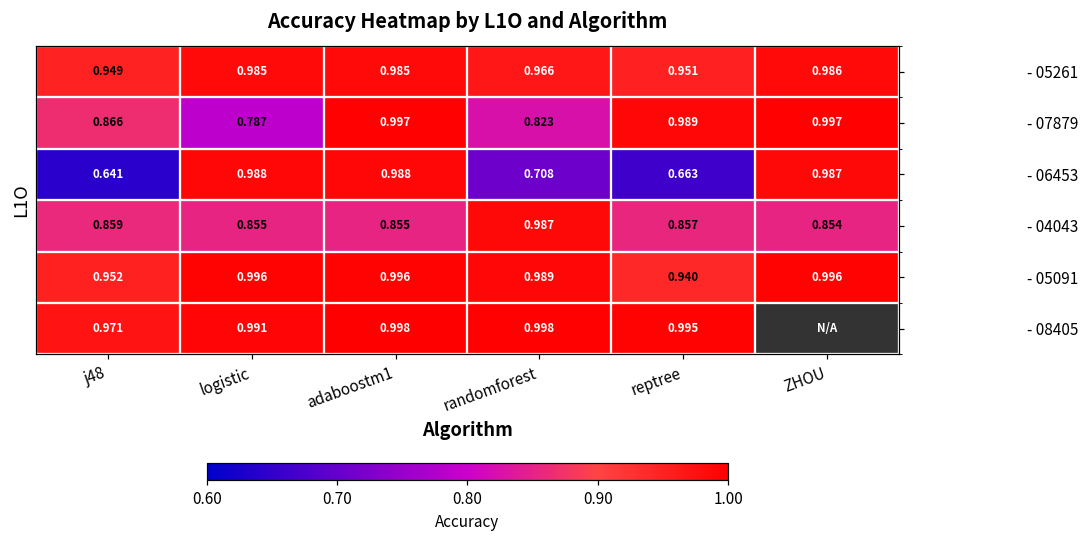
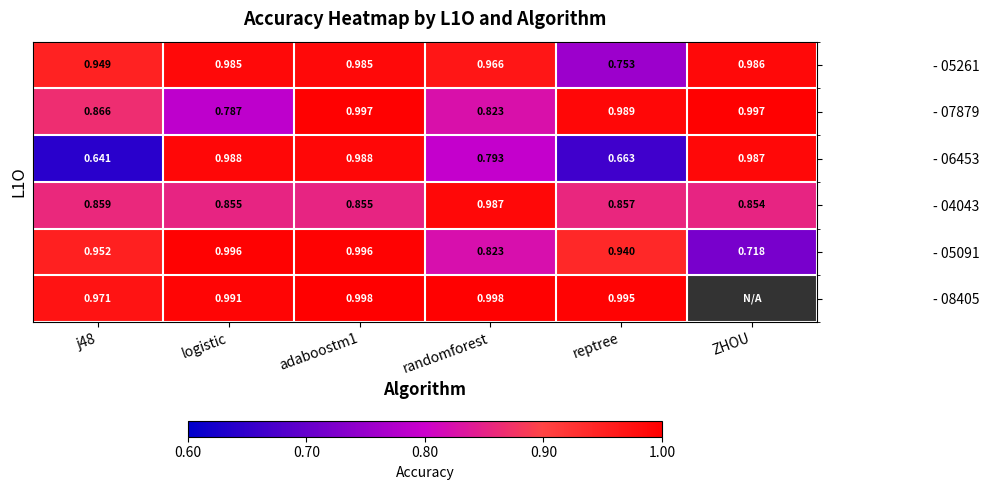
- 05261, reptree: 0.951 -> 0.753
- 06453, randomforest: 0.708 -> 0.793
- 05091, randomforest: 0.989 -> 0.823
- 05091, ZHOU: 0.996 -> 0.718
